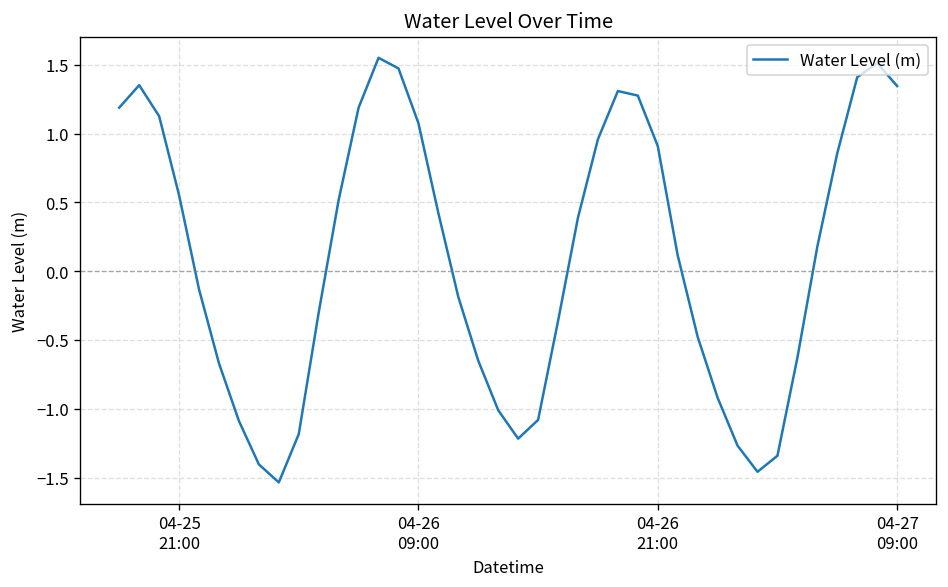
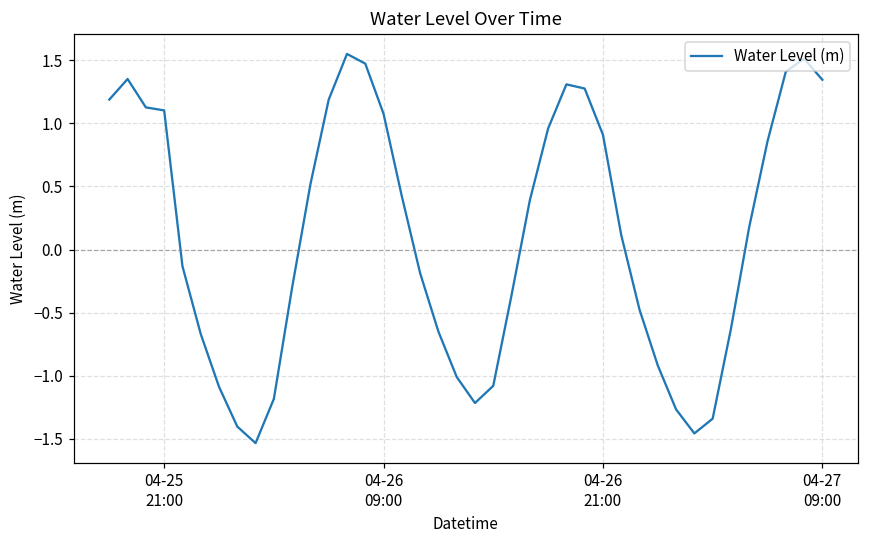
04-25 21:00: 0.55 -> 1.10
